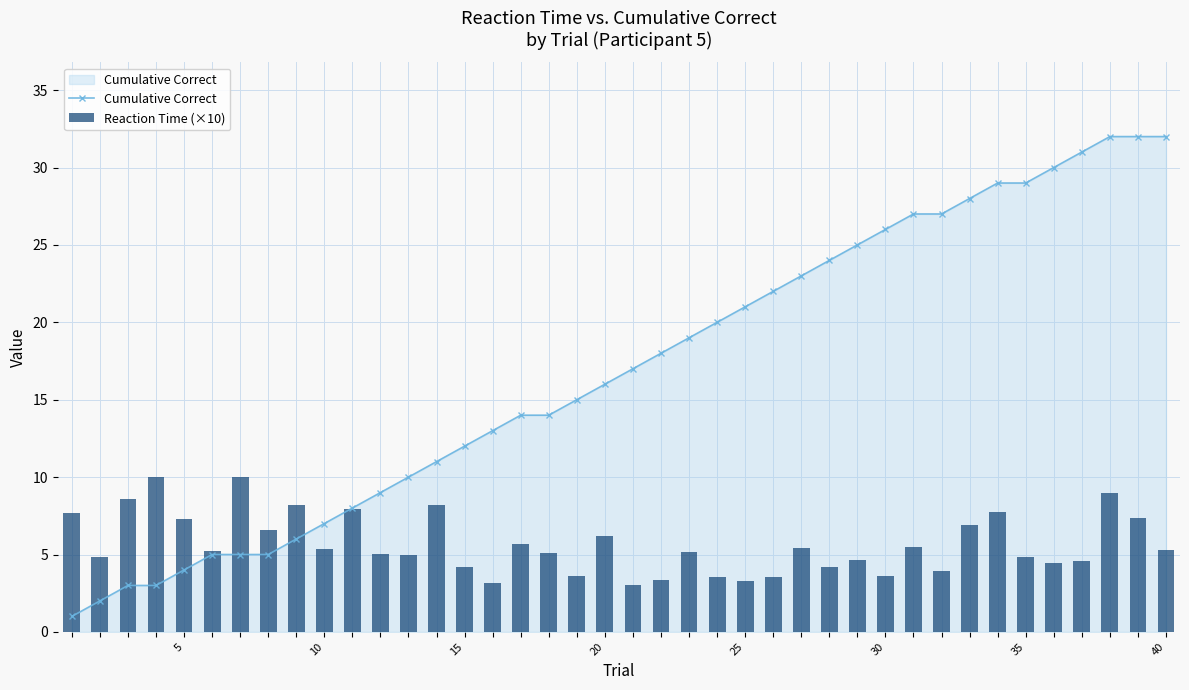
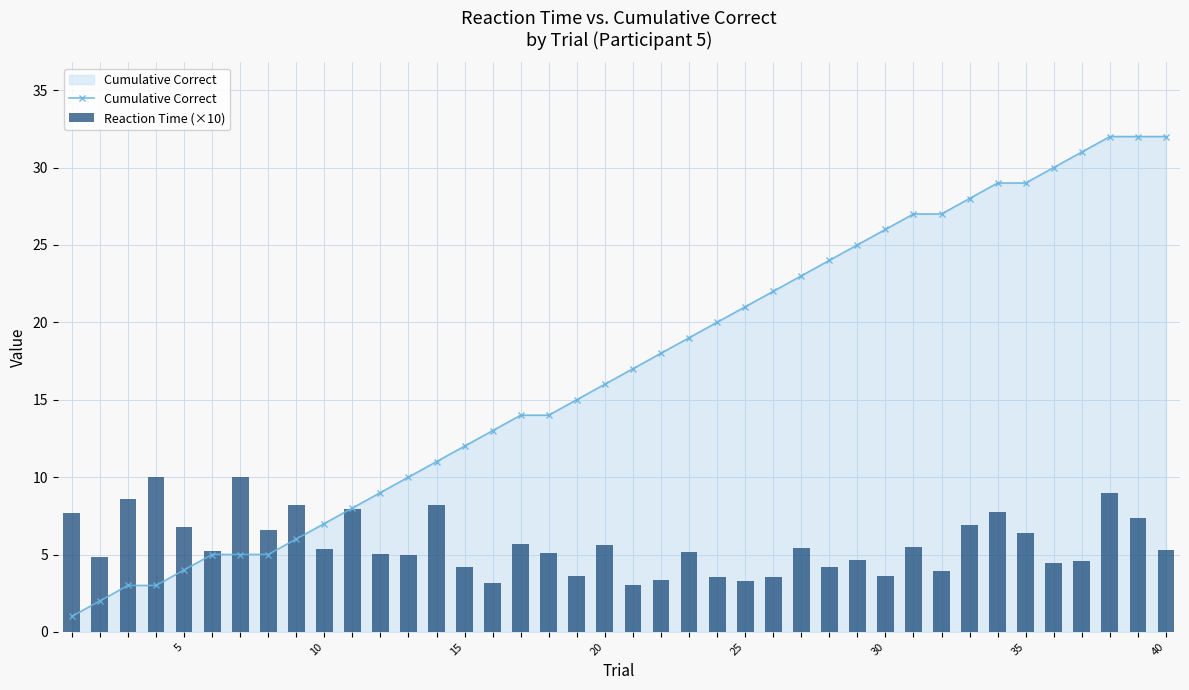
Reaction Time (×10), 5: 7.3 -> 6.8
Reaction Time (×10), 20: 6.2 -> 5.6
Reaction Time (×10), 35: 4.9 -> 6.4
